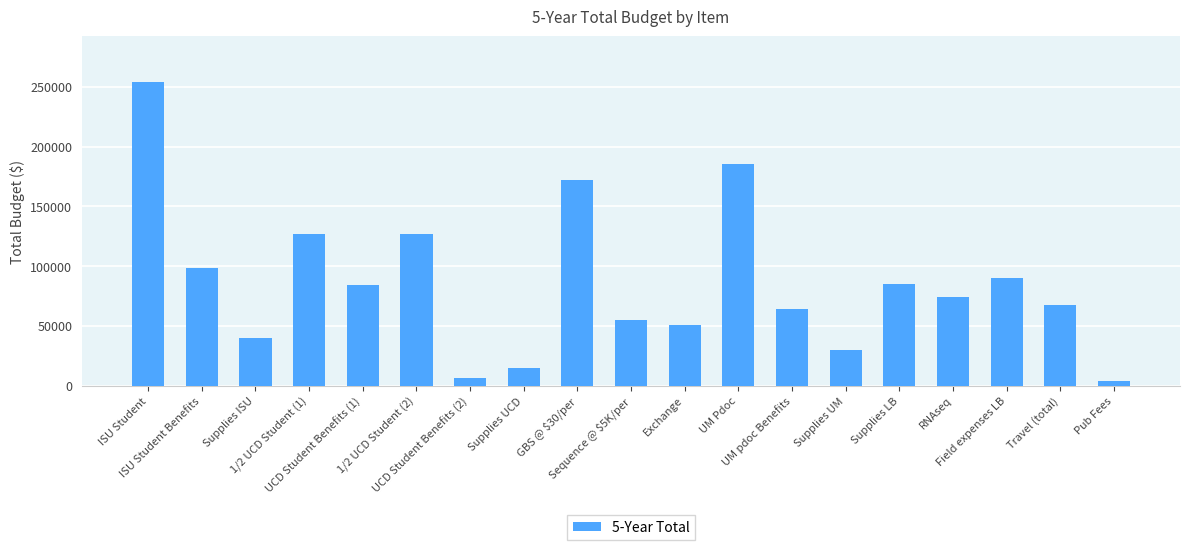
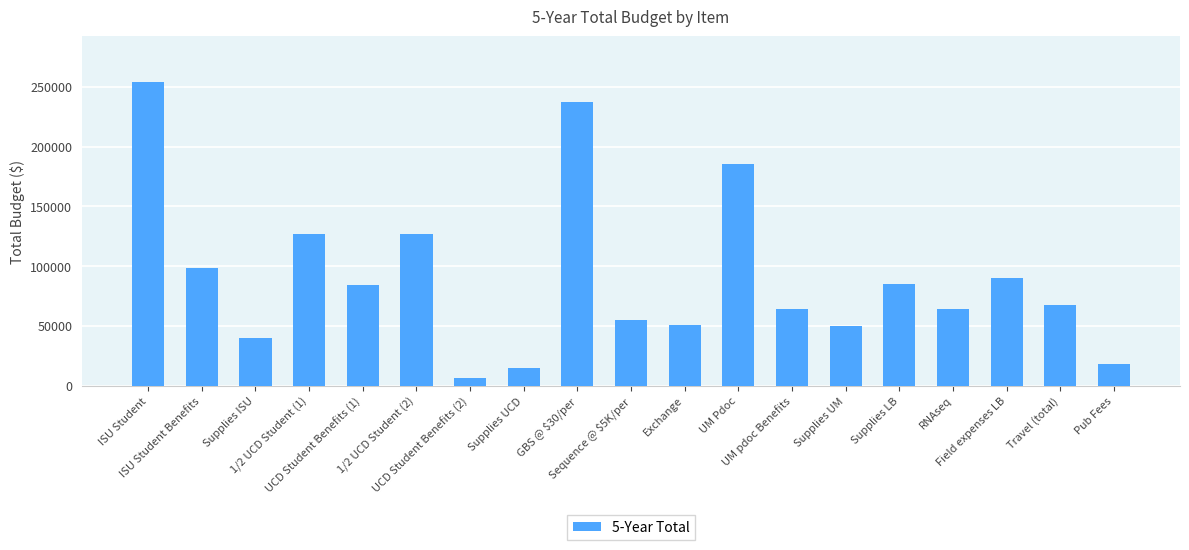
GBS @ $30/per: 173000 -> 237000
Supplies UM: 30000 -> 50000
RNAseq: 74000 -> 64000
Pub Fees: 4000 -> 18000
